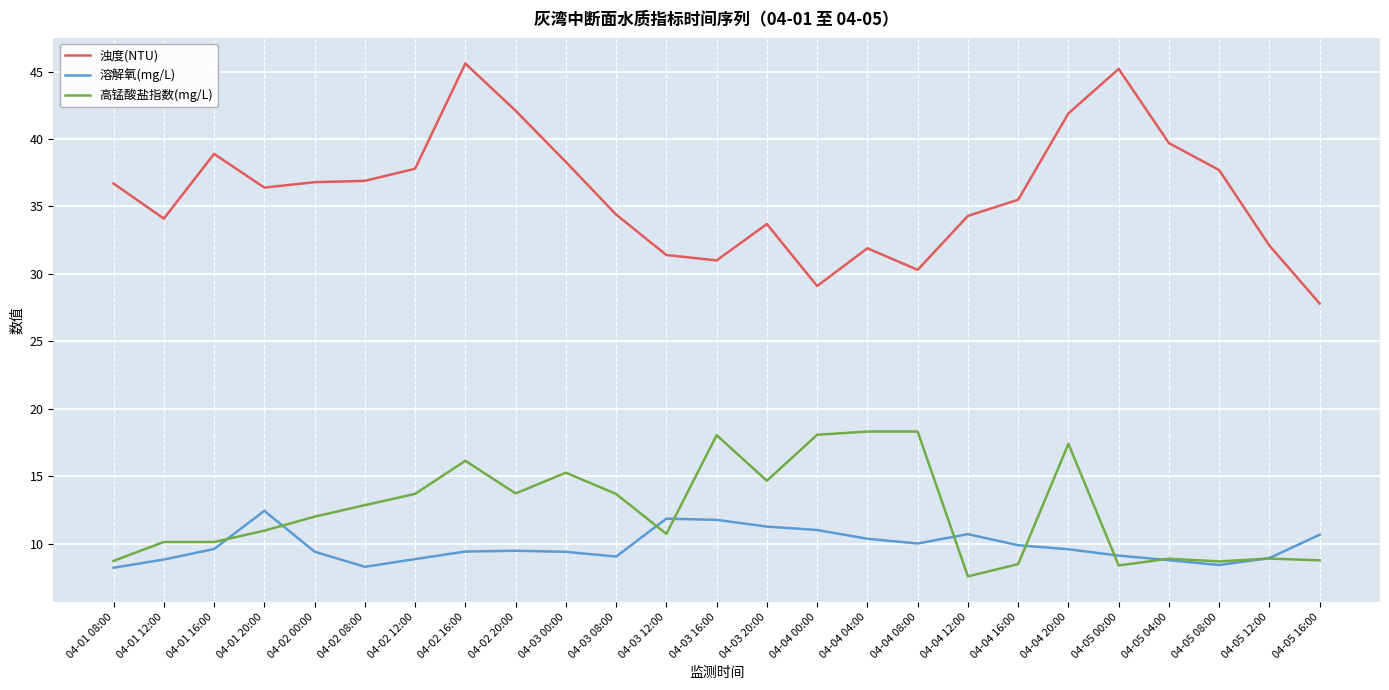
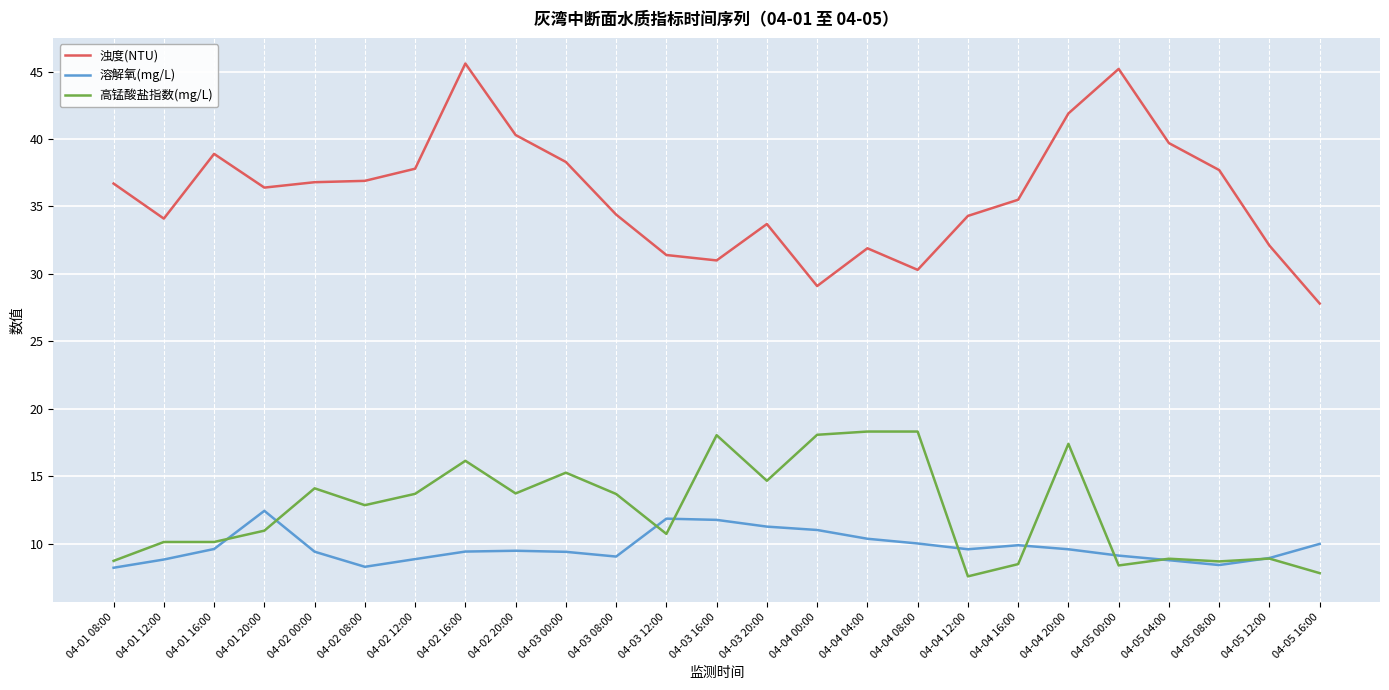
高锰酸盐指数(mg/L), 04-02 00:00: 12.0 -> 14.1
浊度(NTU), 04-02 20:00: 42.1 -> 40.3
溶解氧(mg/L), 04-04 12:00: 10.7 -> 9.6
溶解氧(mg/L), 04-05 16:00: 10.7 -> 10.0
高锰酸盐指数(mg/L), 04-05 16:00: 8.8 -> 7.8
